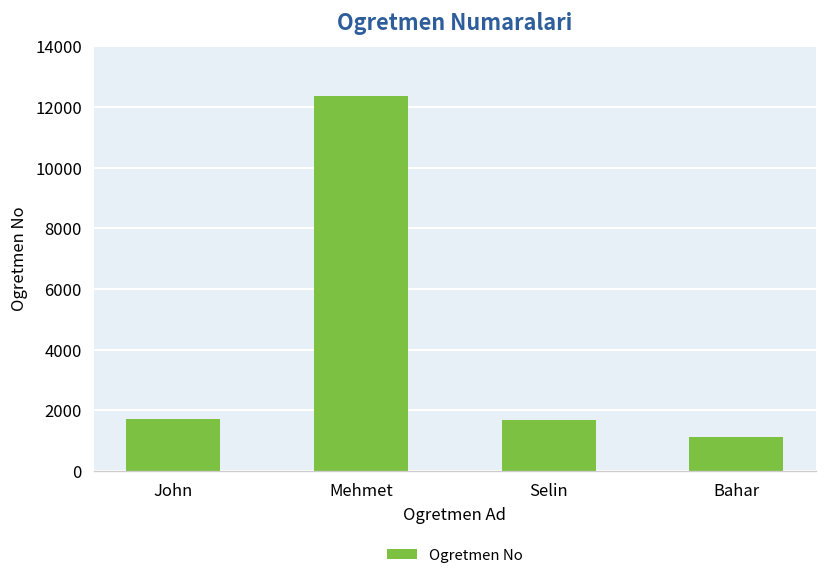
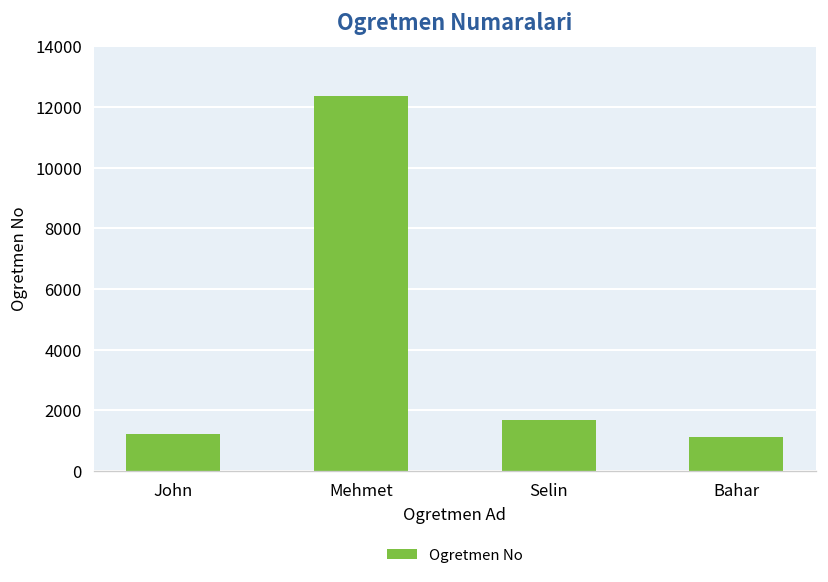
John: 1700 -> 1200
